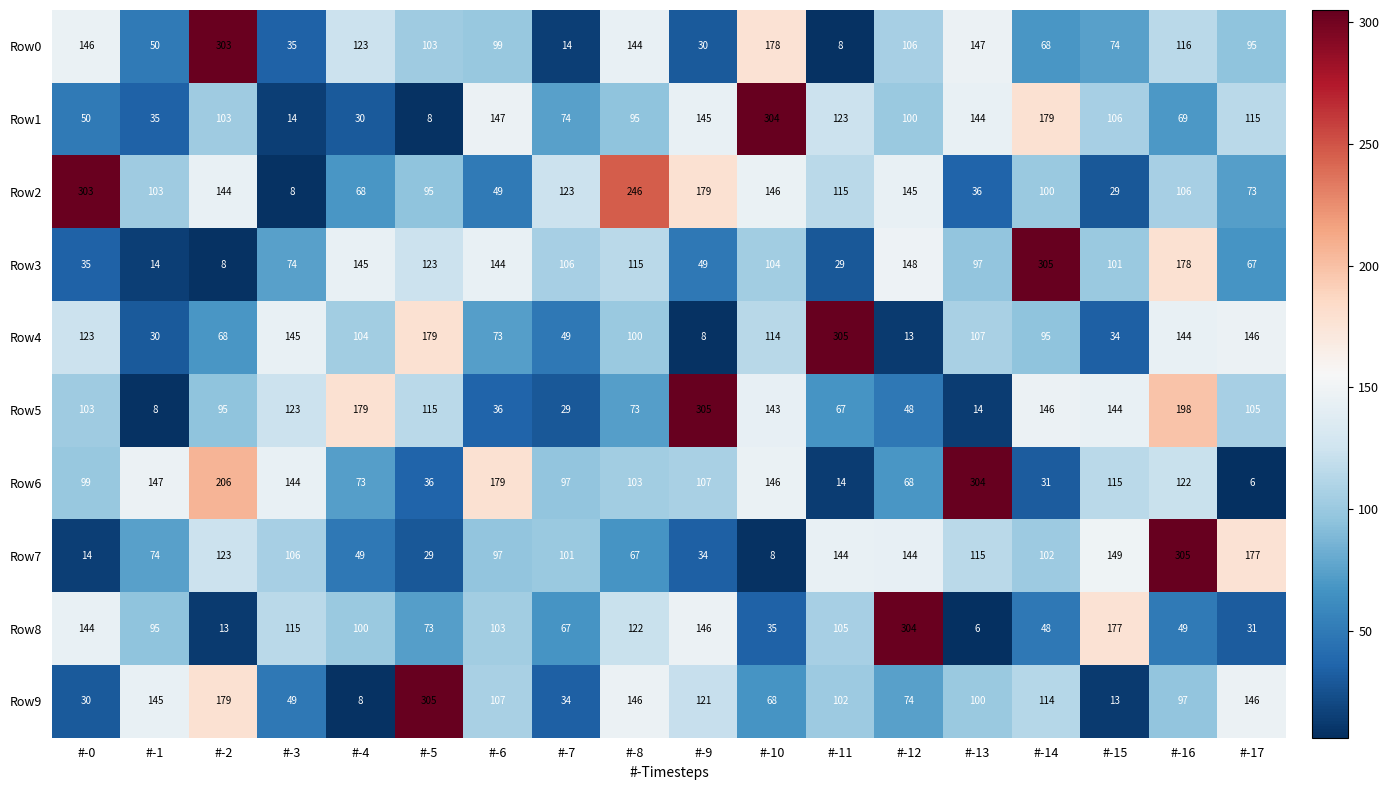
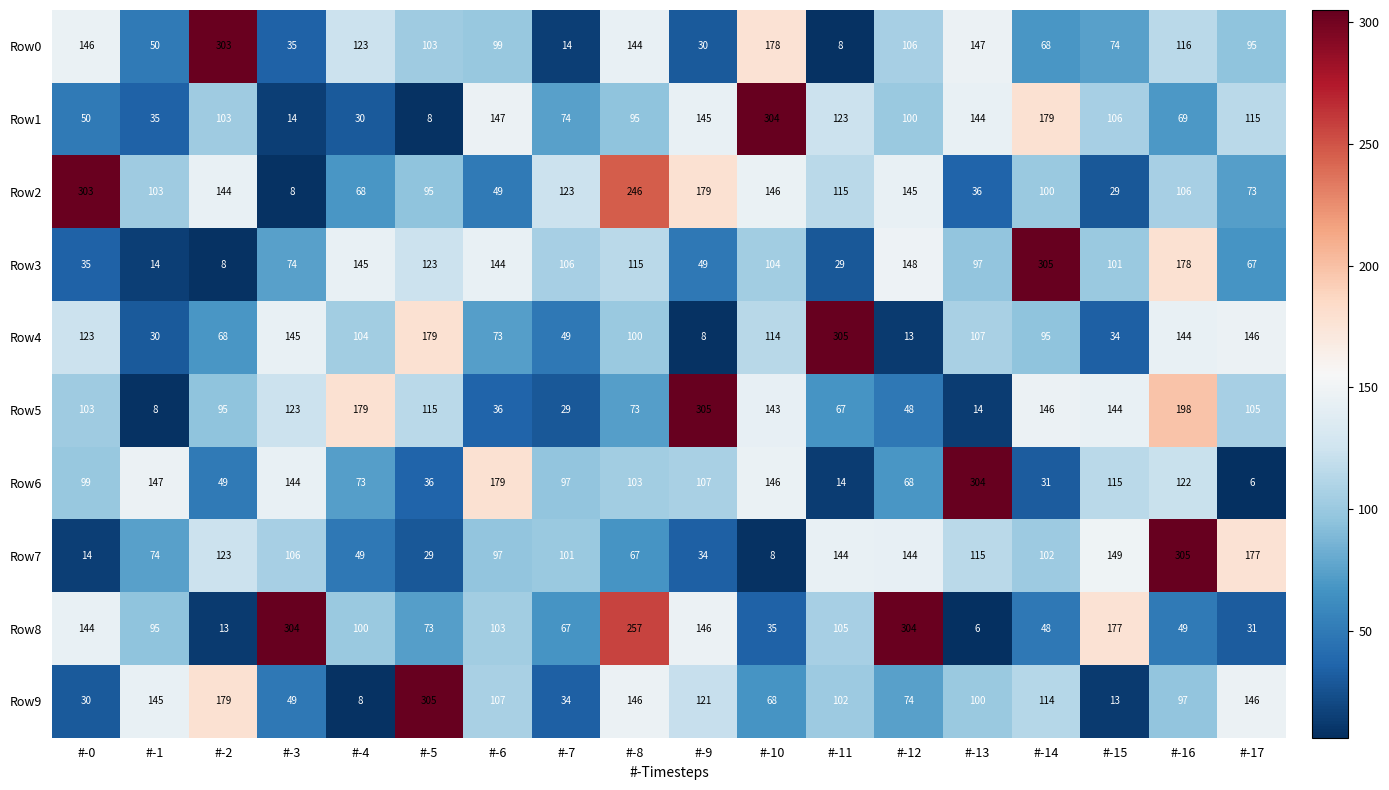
Row6, #-2: 206 -> 49
Row8, #-3: 115 -> 304
Row8, #-8: 122 -> 257
